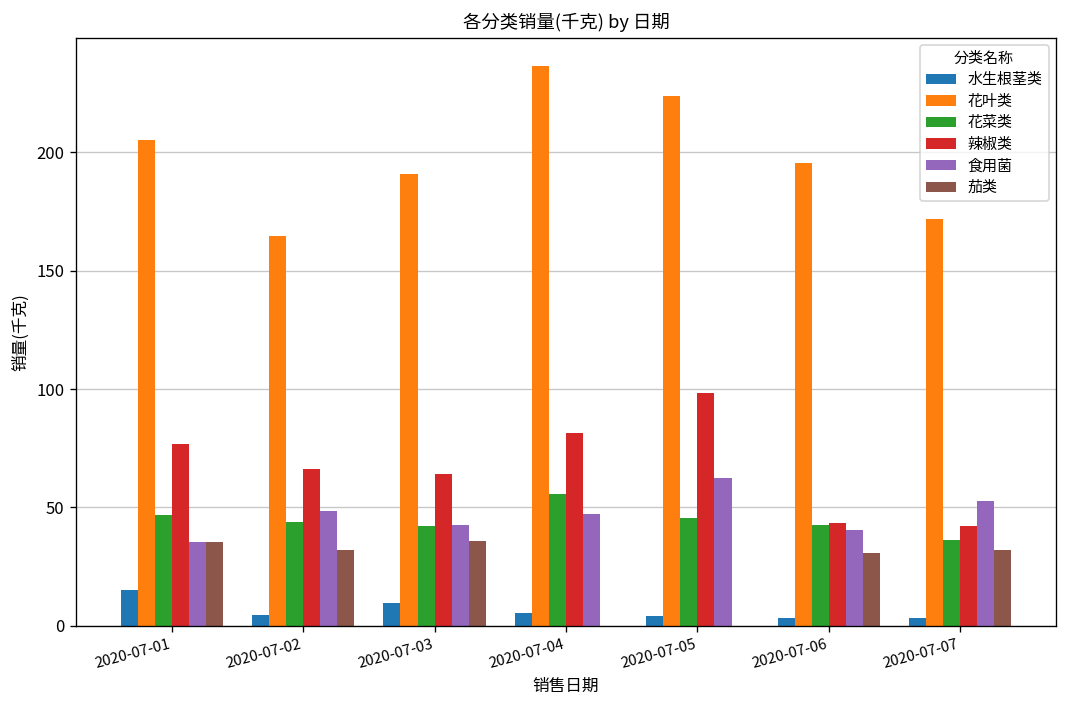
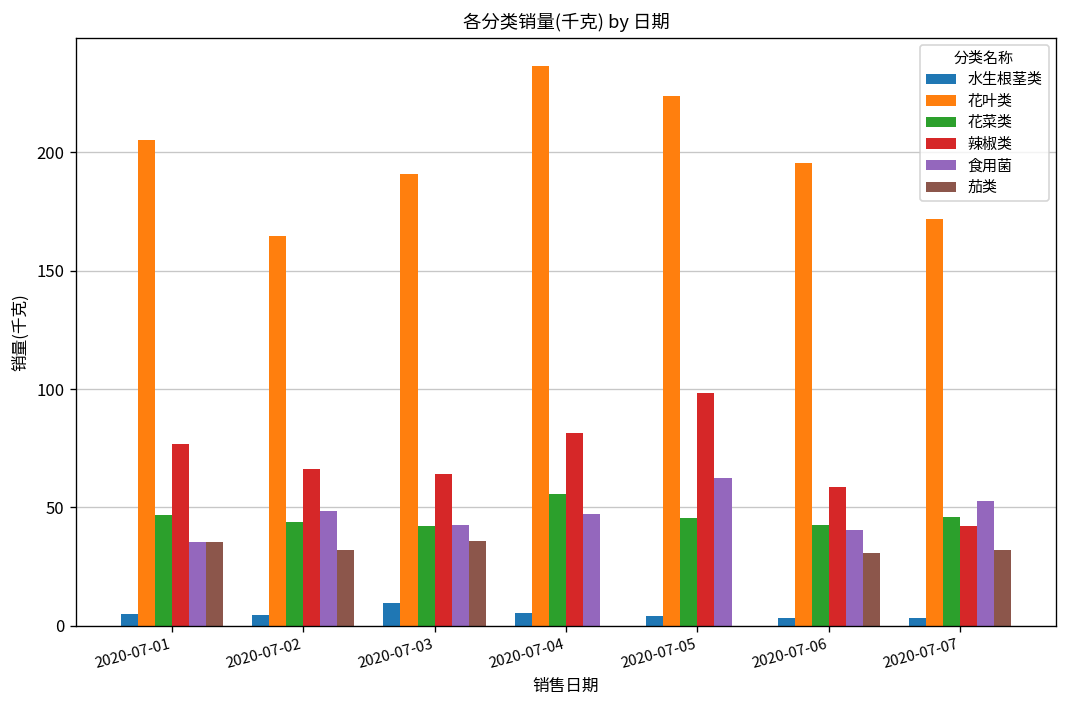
水生根茎类, 2020-07-01: 15 -> 5
辣椒类, 2020-07-06: 44 -> 59
花菜类, 2020-07-07: 36 -> 46
